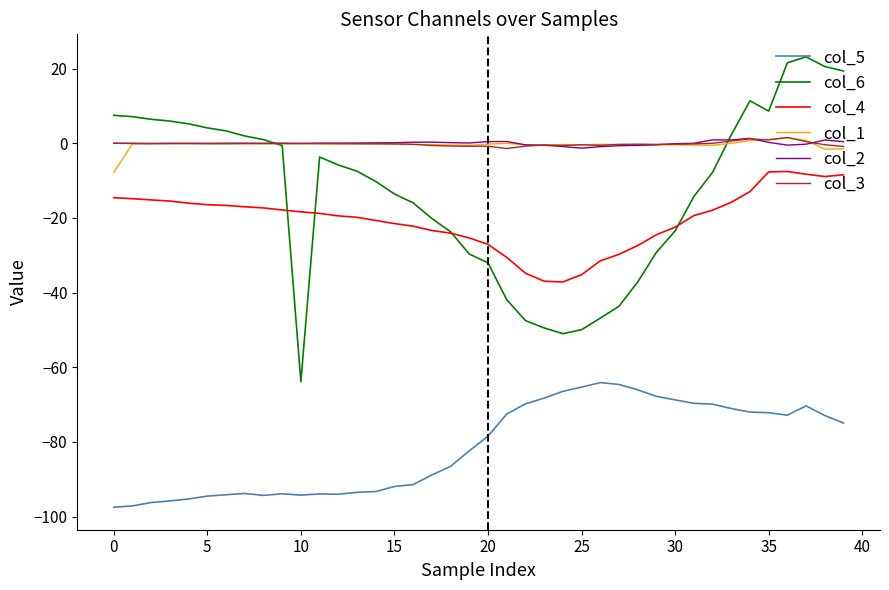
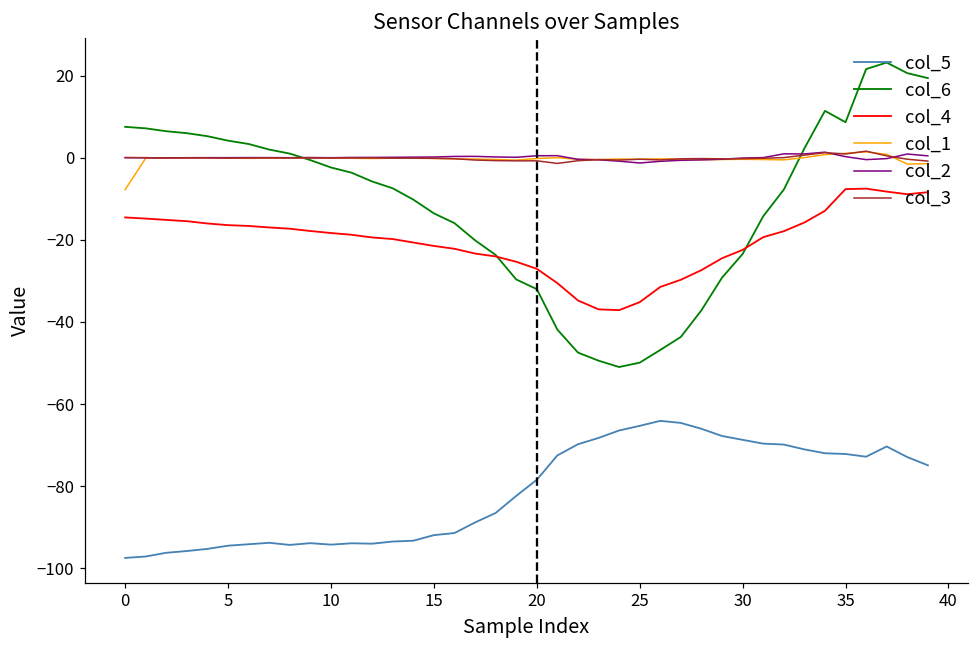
col_6, 10: -64 -> -2
